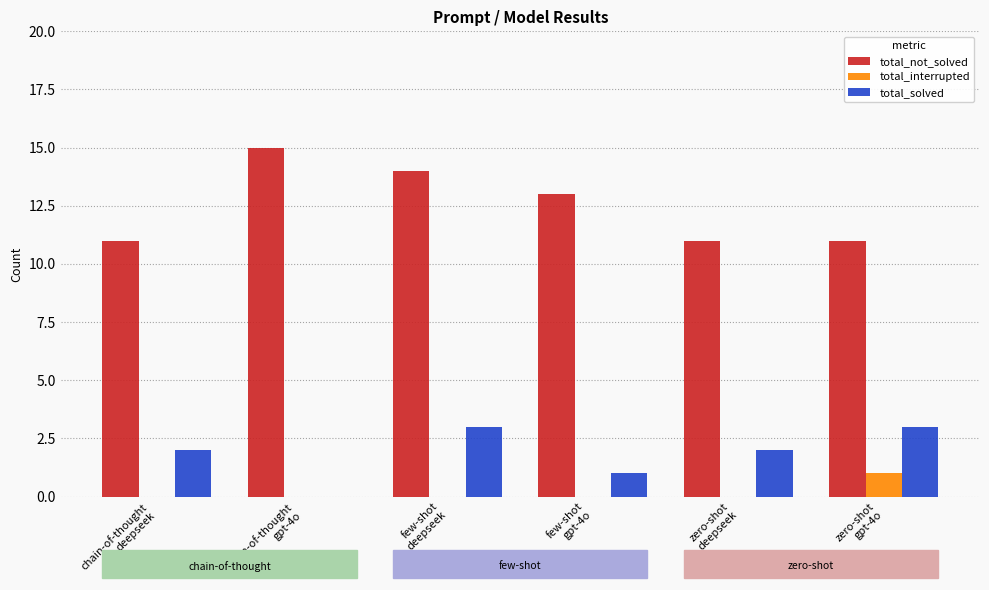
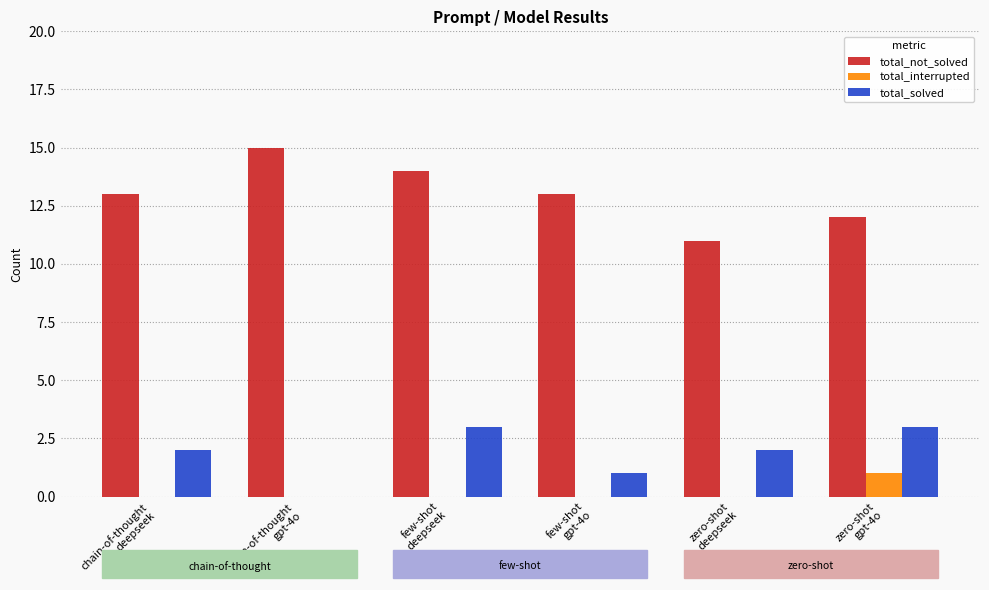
total_not_solved, chain-of-thought deepseek: 11 -> 13
total_not_solved, zero-shot gpt-4o: 11 -> 12
